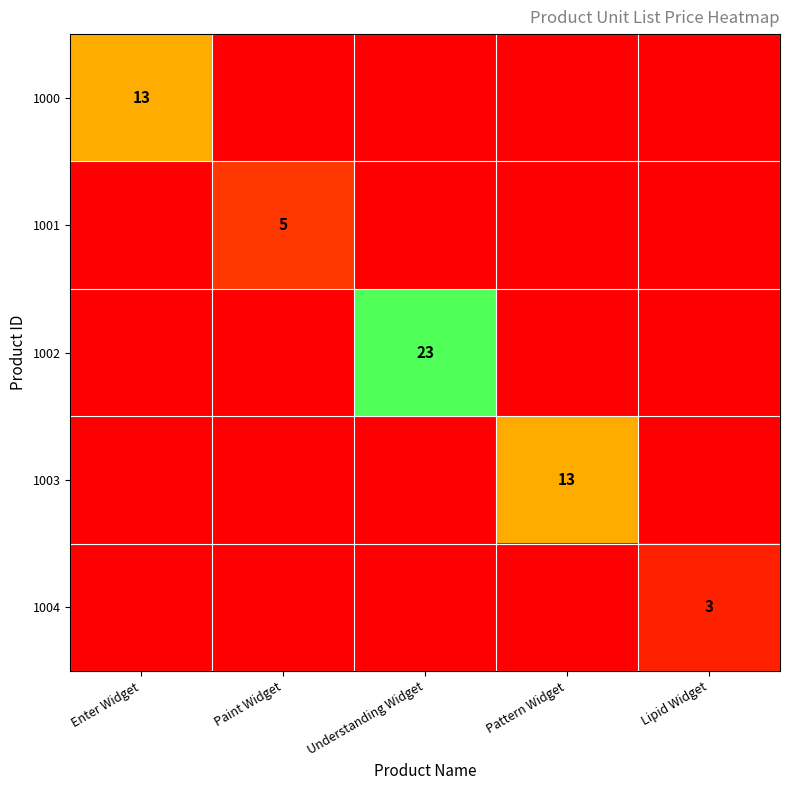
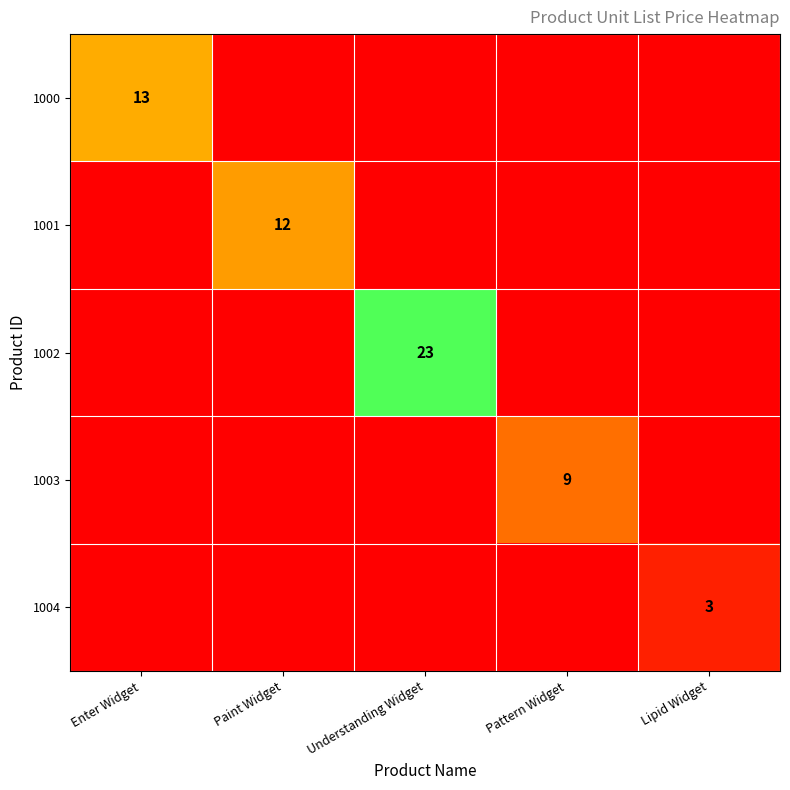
1001, Paint Widget: 5 -> 12
1003, Pattern Widget: 13 -> 9
